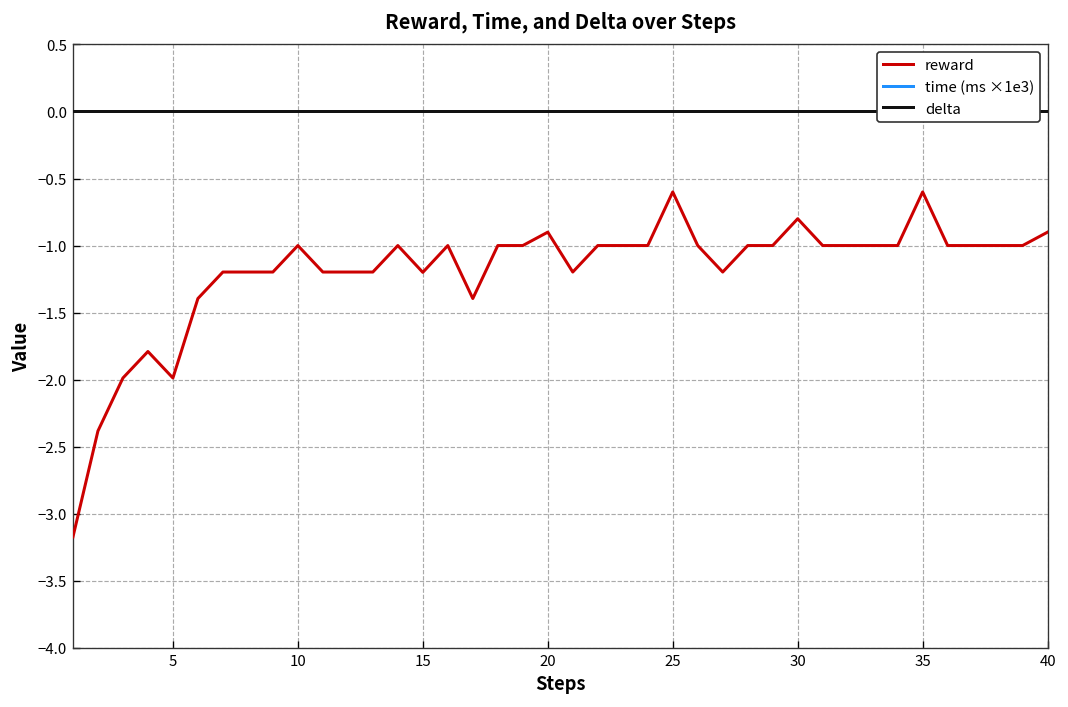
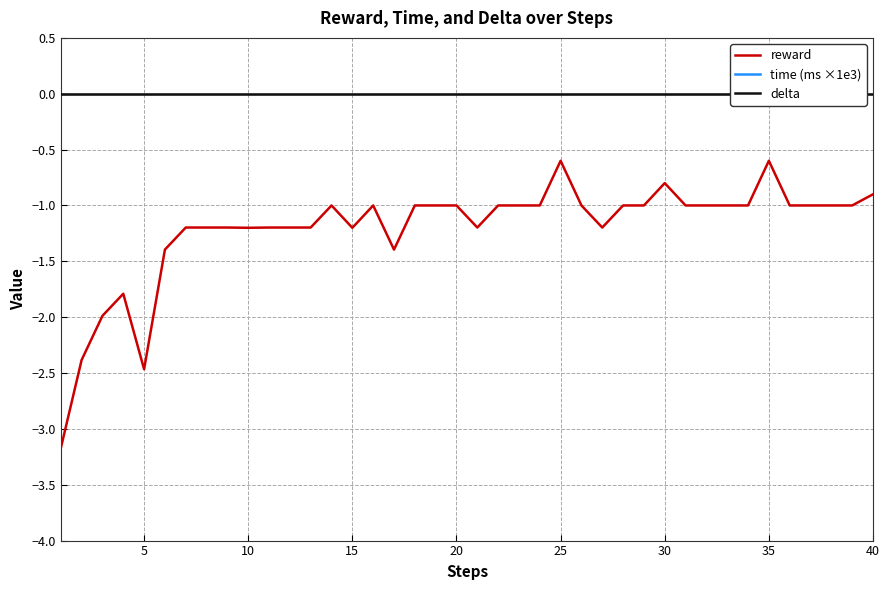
reward, 5: -1.99 -> -2.47
reward, 10: -1.0 -> -1.2
reward, 20: -0.9 -> -1.0
